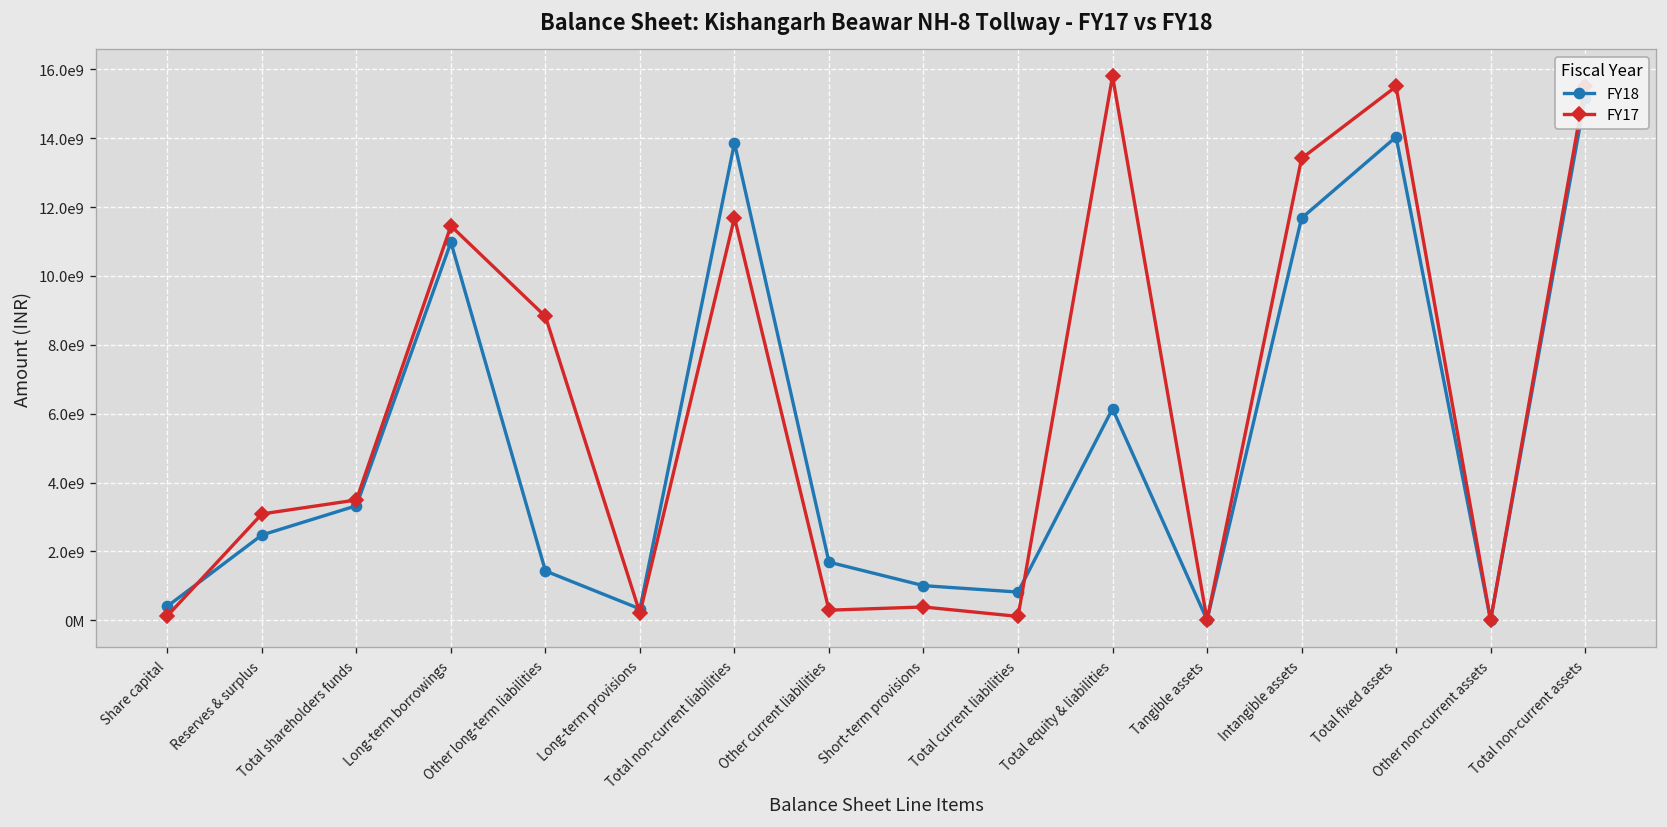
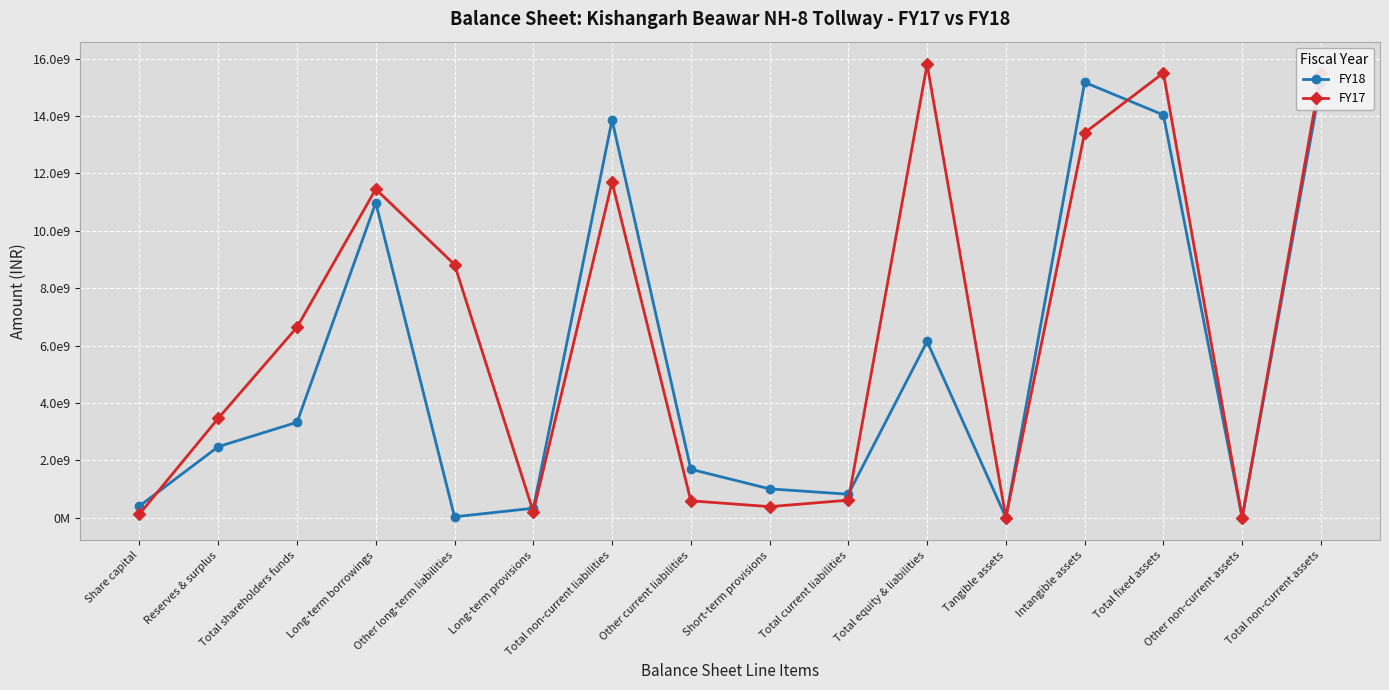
FY17, Reserves & surplus: 3100000000 -> 3500000000
FY17, Total shareholders funds: 3500000000 -> 6600000000
FY18, Other long-term liabilities: 1400000000 -> 0
FY17, Other current liabilities: 300000000 -> 600000000
FY17, Total current liabilities: 100000000 -> 600000000
FY18, Intangible assets: 11700000000 -> 15200000000
